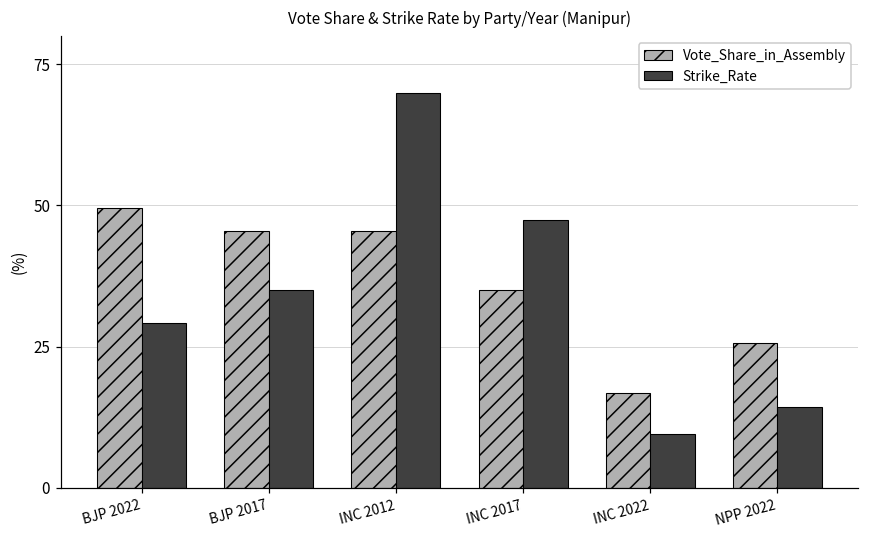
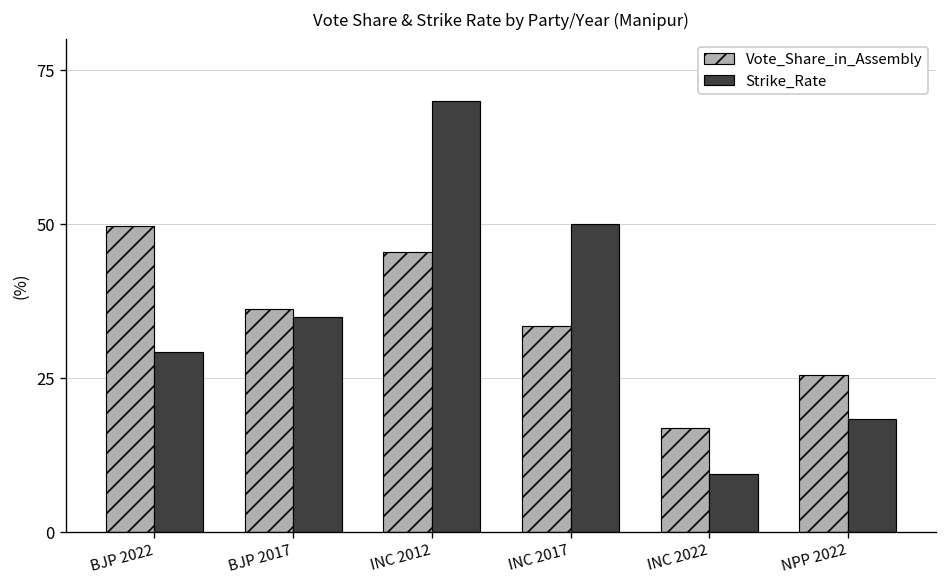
Vote_Share_in_Assembly, BJP 2017: 45 -> 36
Vote_Share_in_Assembly, INC 2017: 35 -> 33
Strike_Rate, INC 2017: 47 -> 50
Strike_Rate, NPP 2022: 14 -> 18
